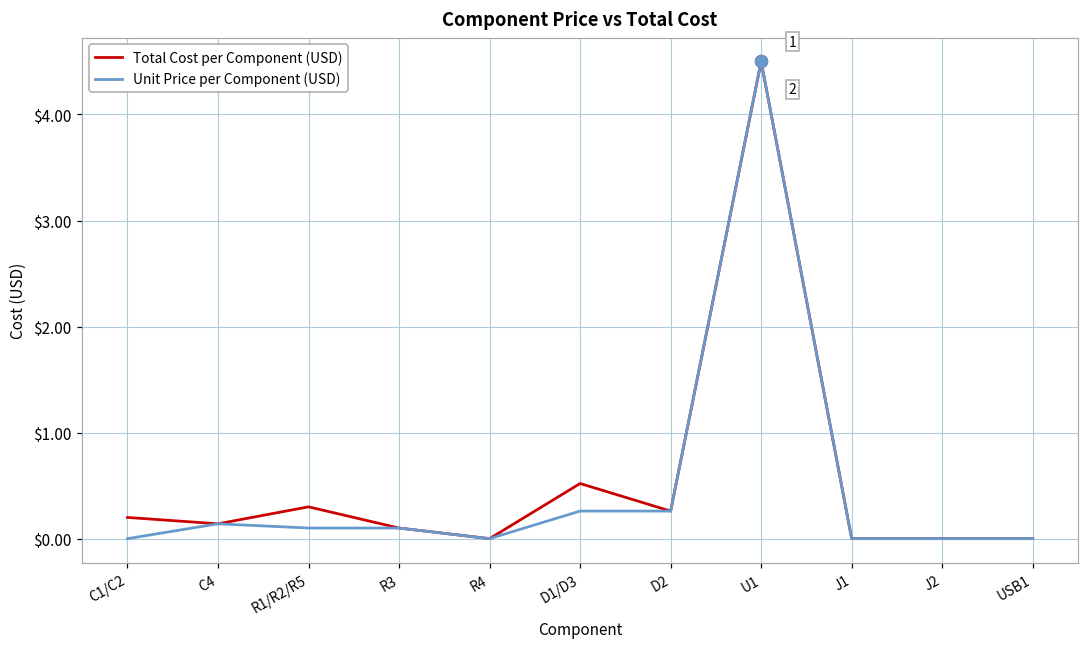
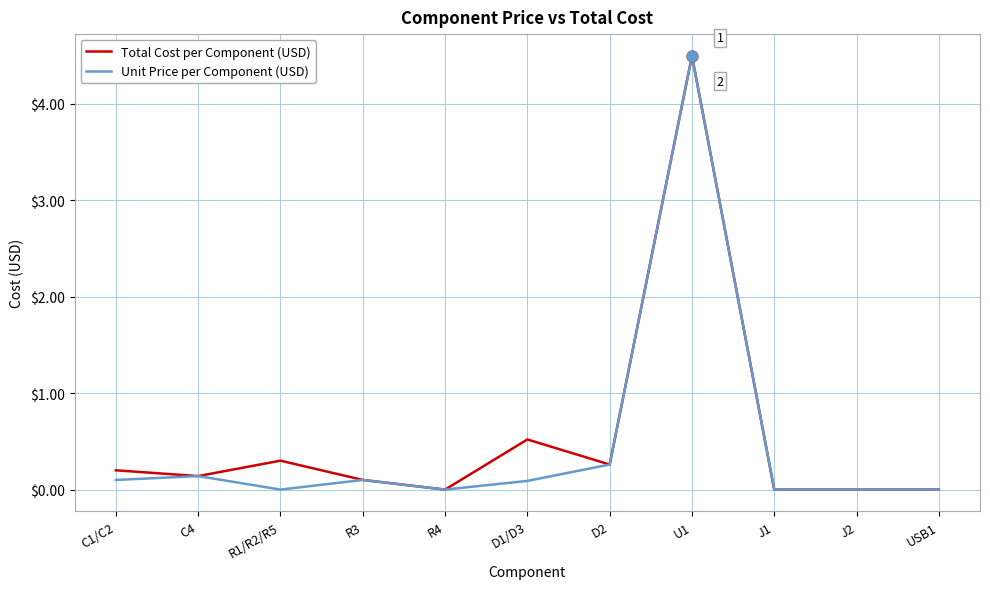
Unit Price per Component (USD), C1/C2: $0.0 -> $0.1
Unit Price per Component (USD), R1/R2/R5: $0.1 -> $0.0
Unit Price per Component (USD), D1/D3: $0.3 -> $0.1
